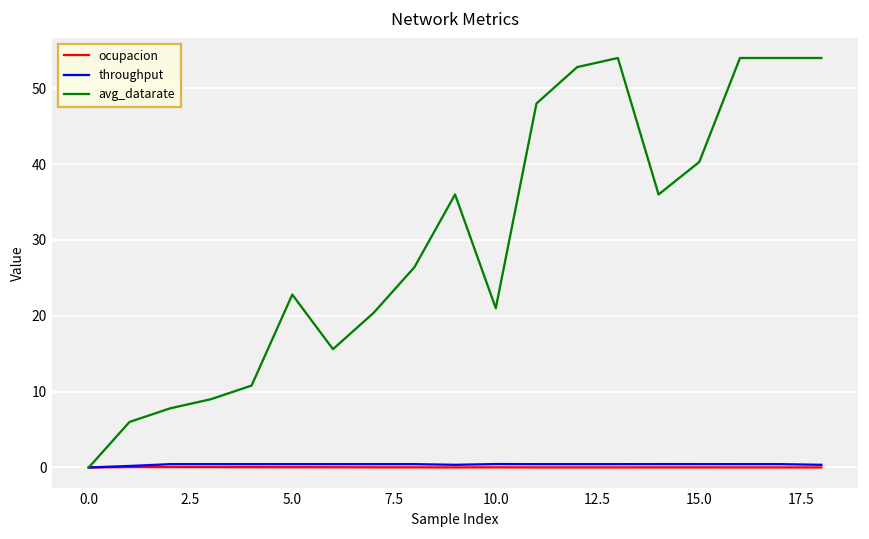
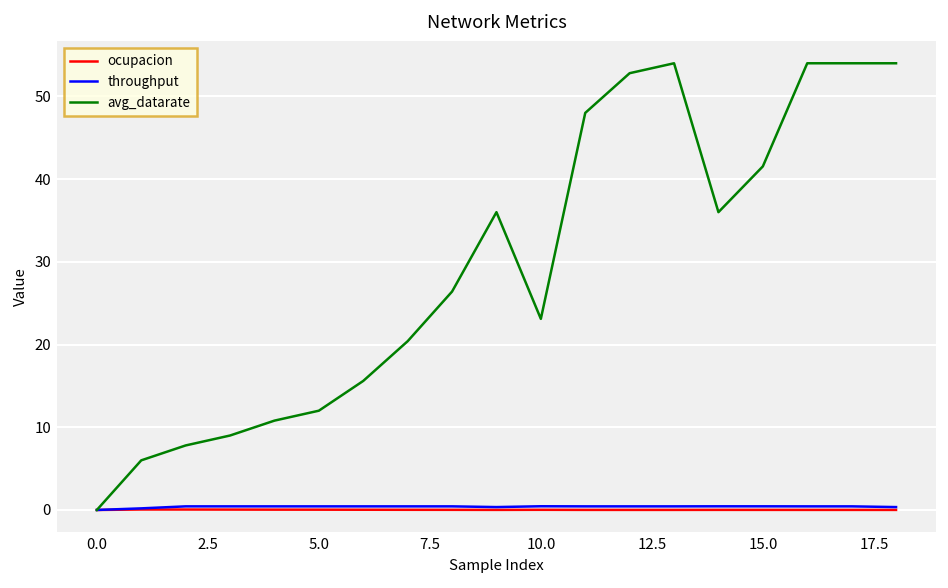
avg_datarate, 5.0: 23 -> 12
avg_datarate, 10.0: 21 -> 23
avg_datarate, 15.0: 40 -> 42
